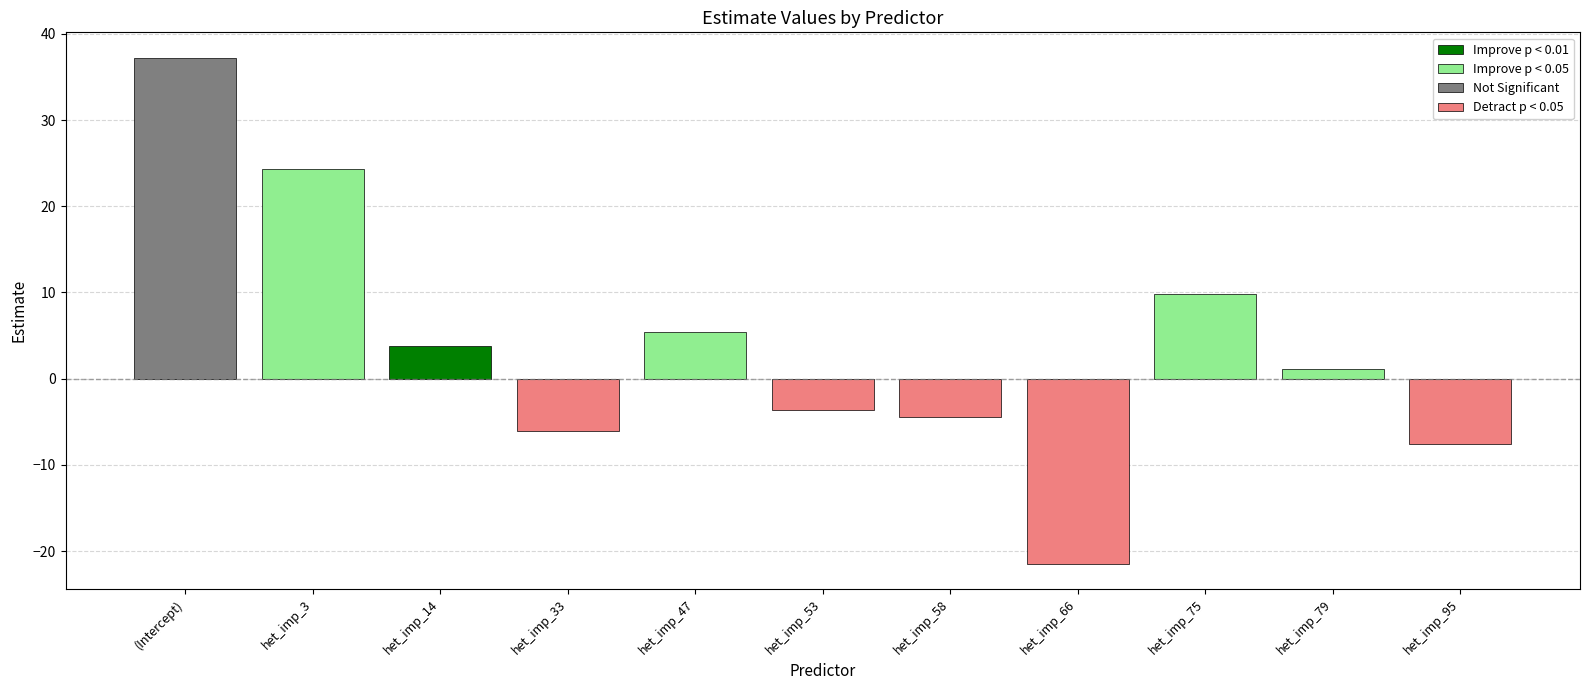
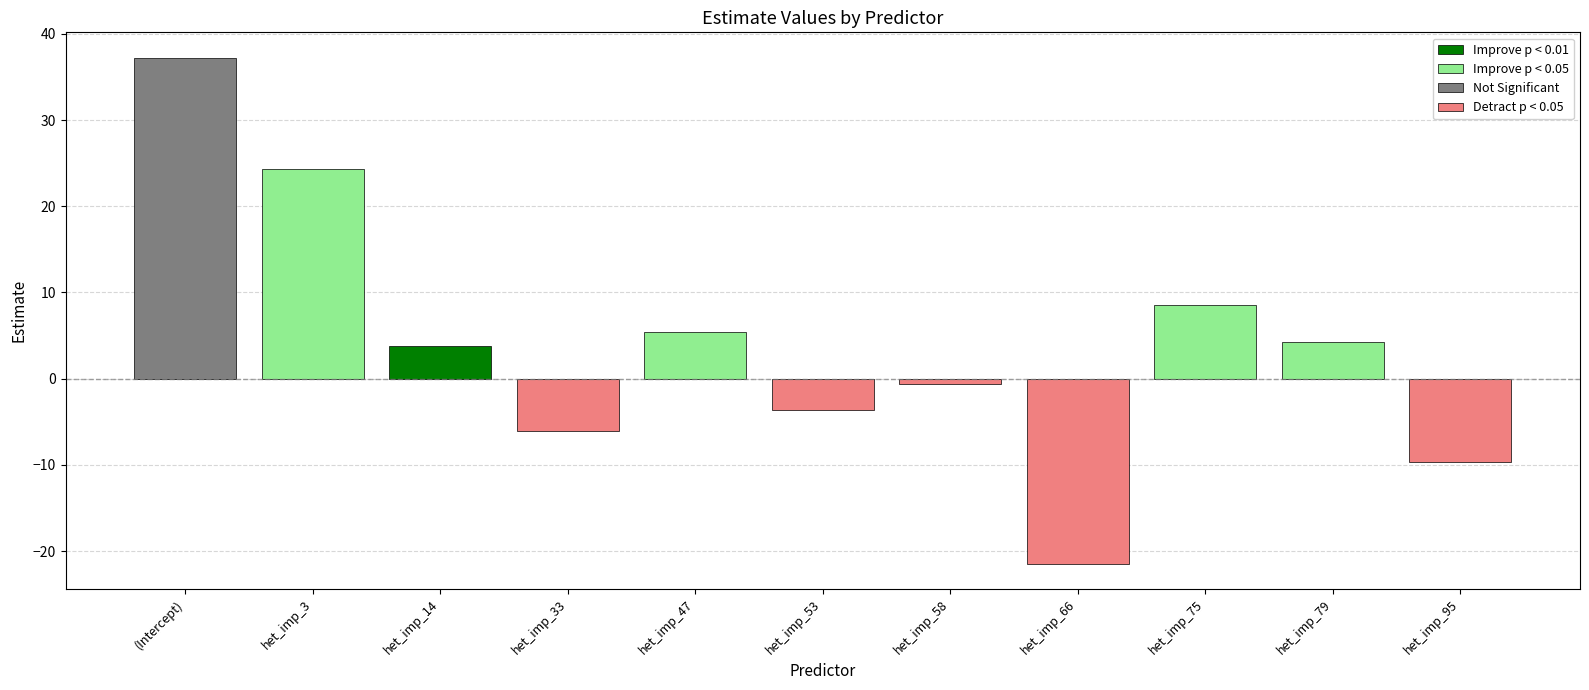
het_imp_58: -4 -> -1
het_imp_75: 10 -> 9
het_imp_79: 1 -> 4
het_imp_95: -8 -> -10
